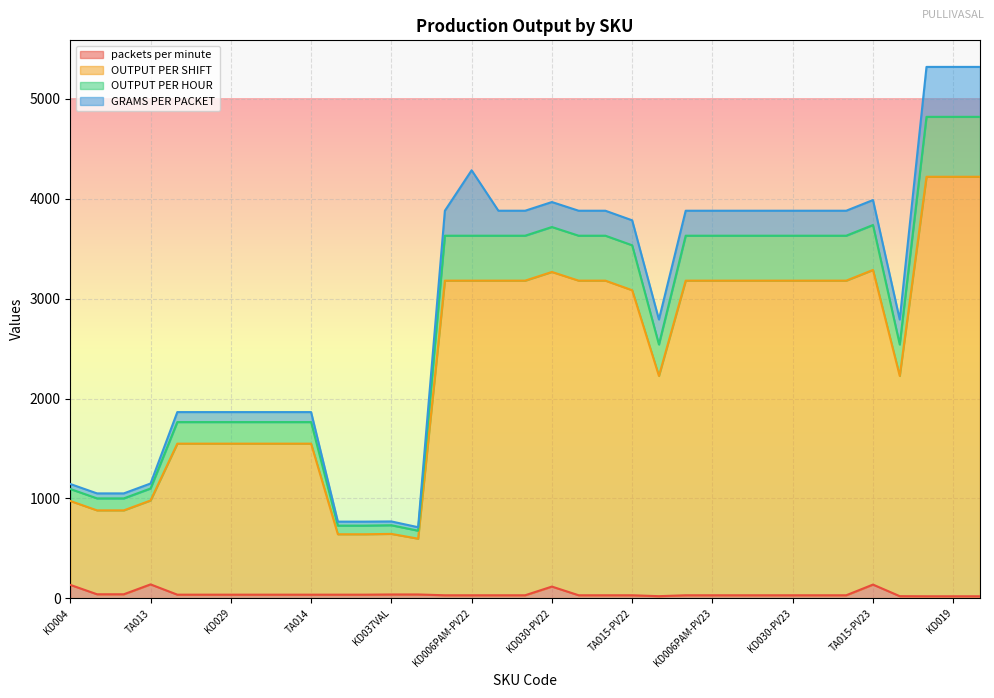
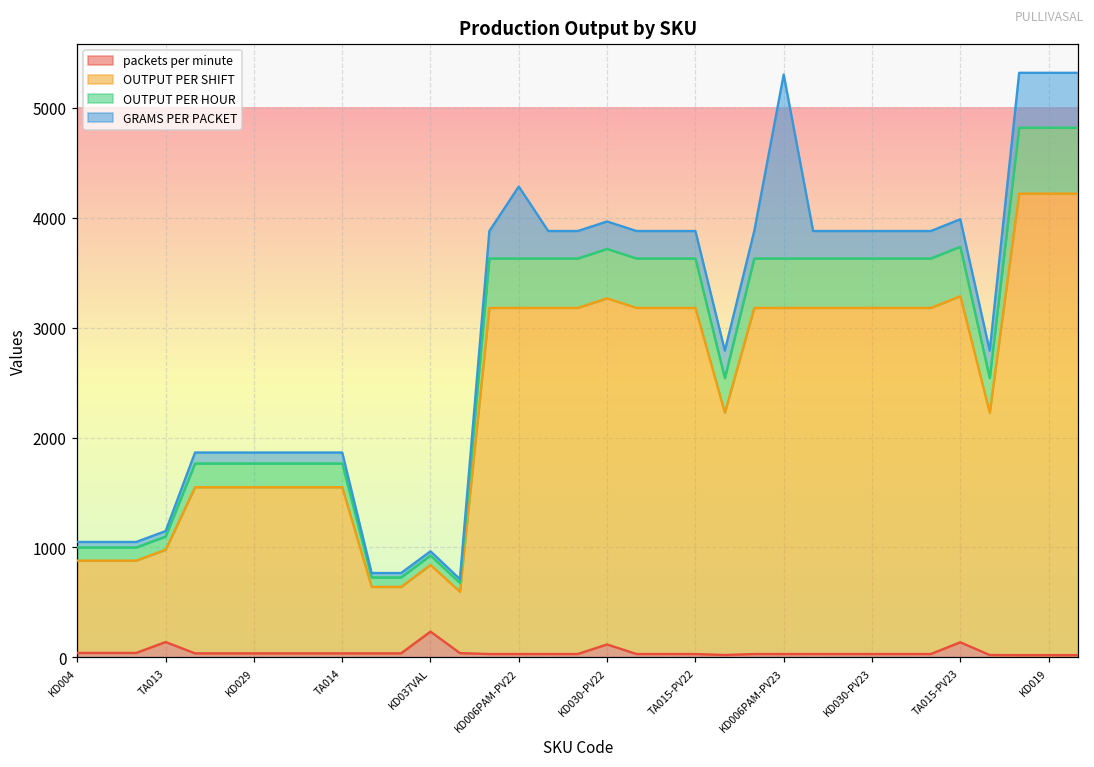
packets per minute, KD004: 100 -> 0
packets per minute, KD037VAL: 0 -> 200
OUTPUT PER SHIFT, TA015-PV22: 3100 -> 3200
GRAMS PER PACKET, KD006PAM-PV23: 300 -> 1700
